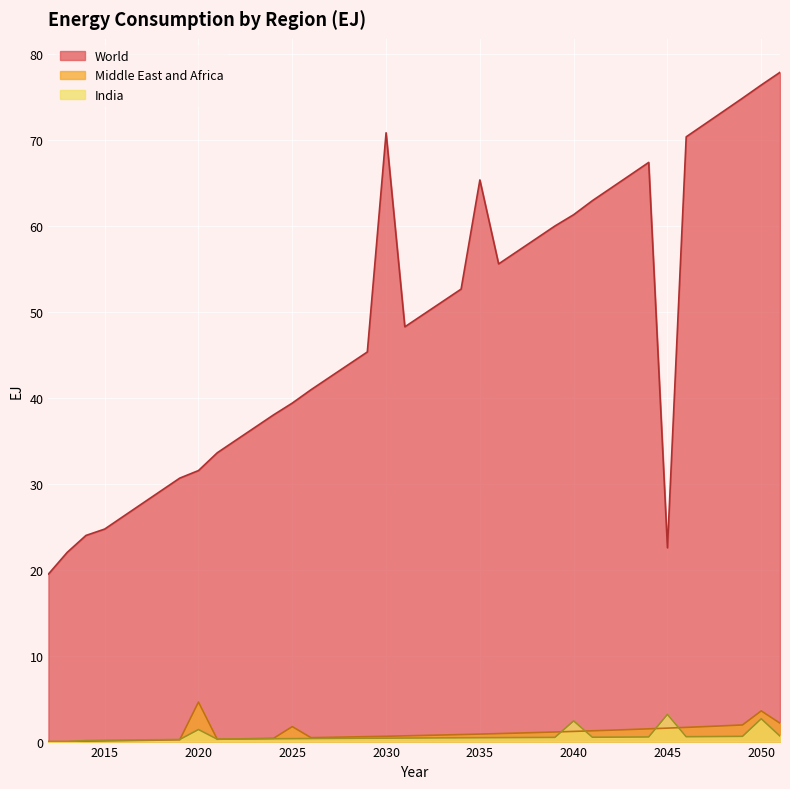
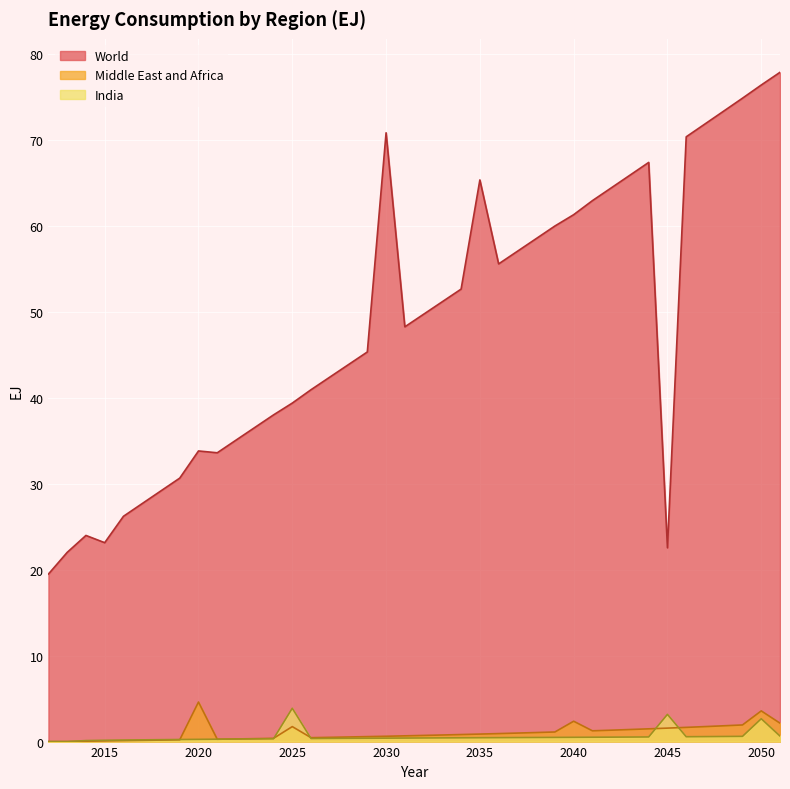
World, 2015: 25 -> 23
World, 2020: 32 -> 34
India, 2020: 1 -> 0
India, 2025: 0 -> 4
Middle East and Africa, 2040: 1 -> 2
India, 2040: 2 -> 0
